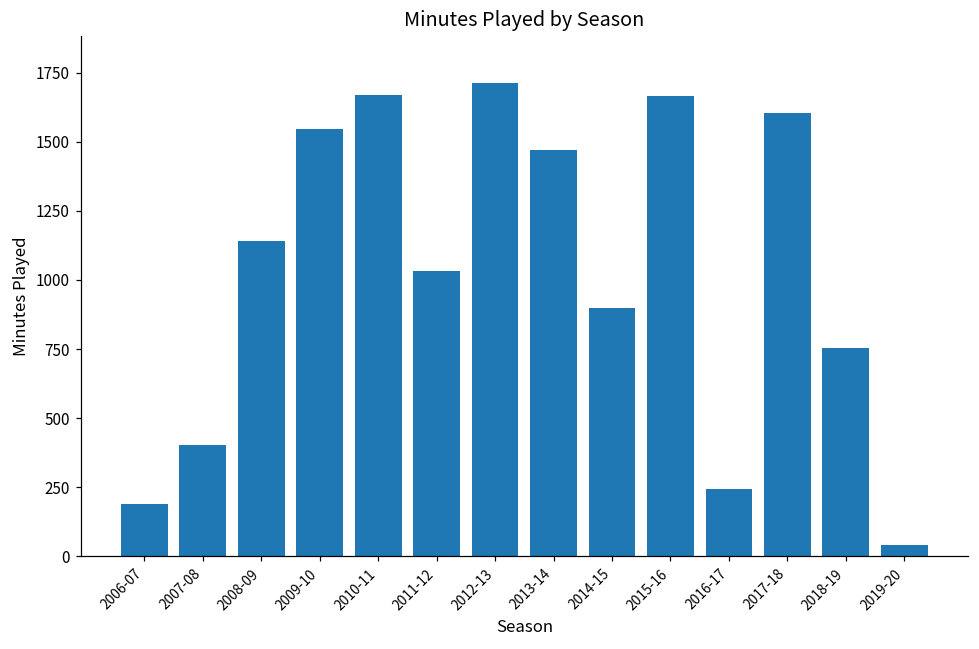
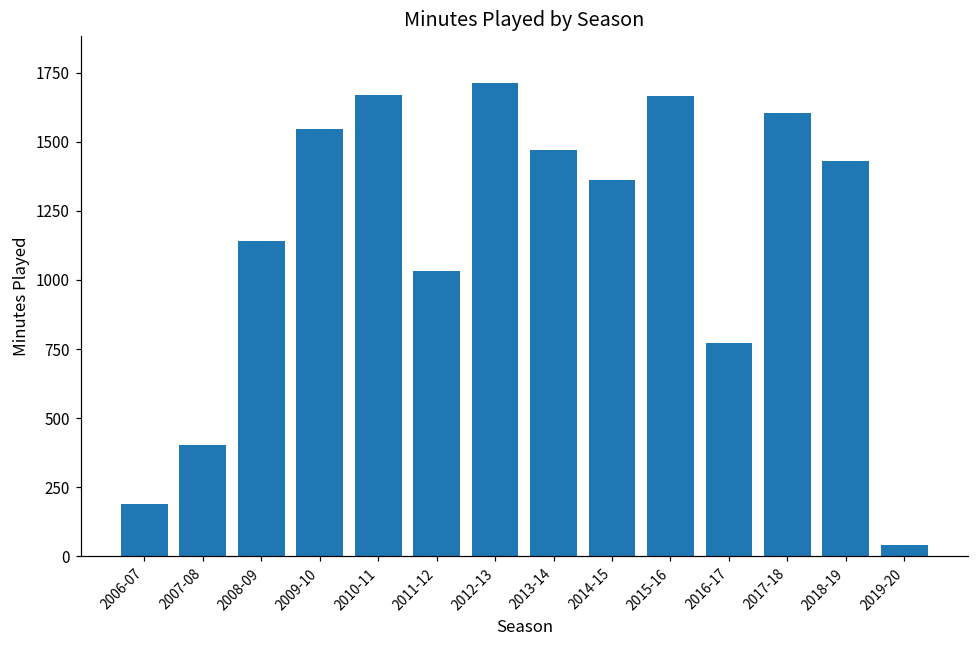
2014-15: 900 -> 1360
2016-17: 240 -> 770
2018-19: 750 -> 1430
